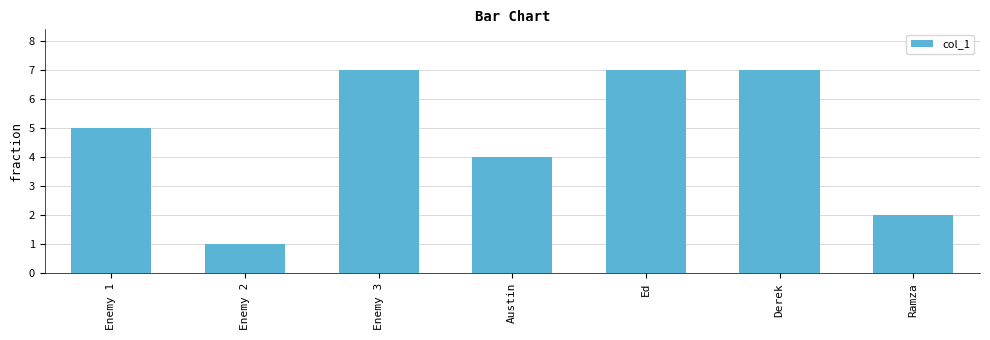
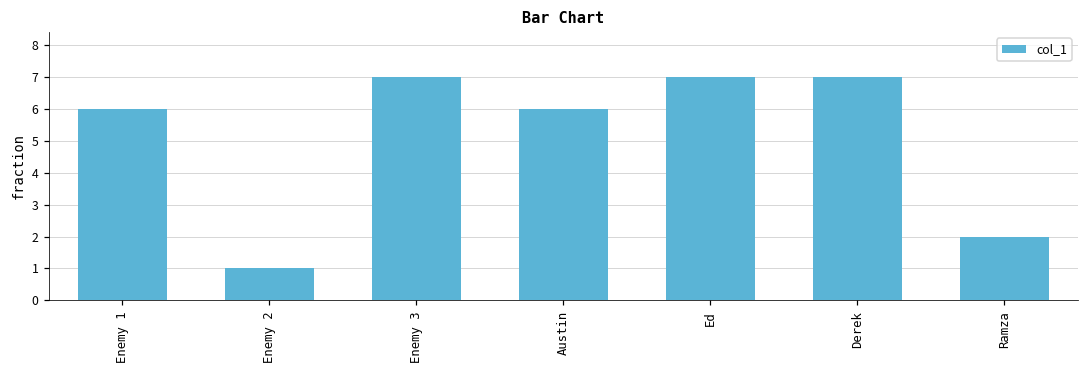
Enemy 1: 5 -> 6
Austin: 4 -> 6
